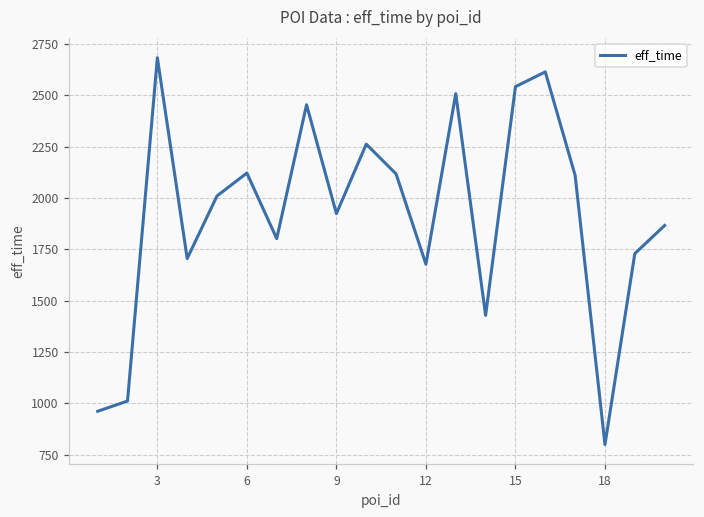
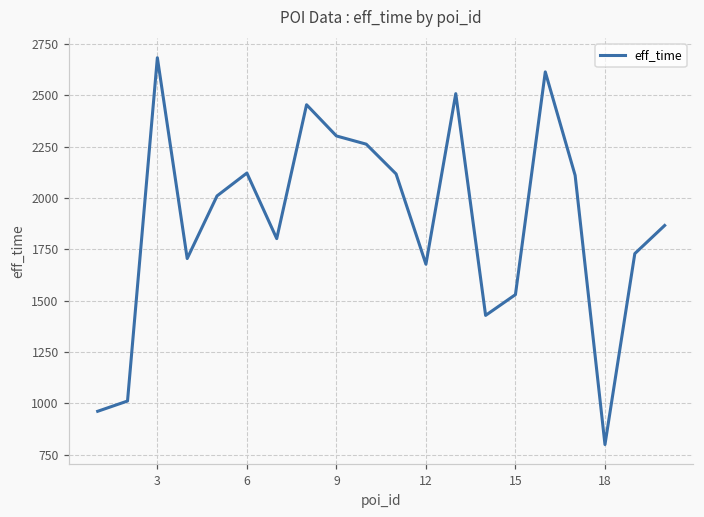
9: 1920 -> 2300
15: 2540 -> 1530
